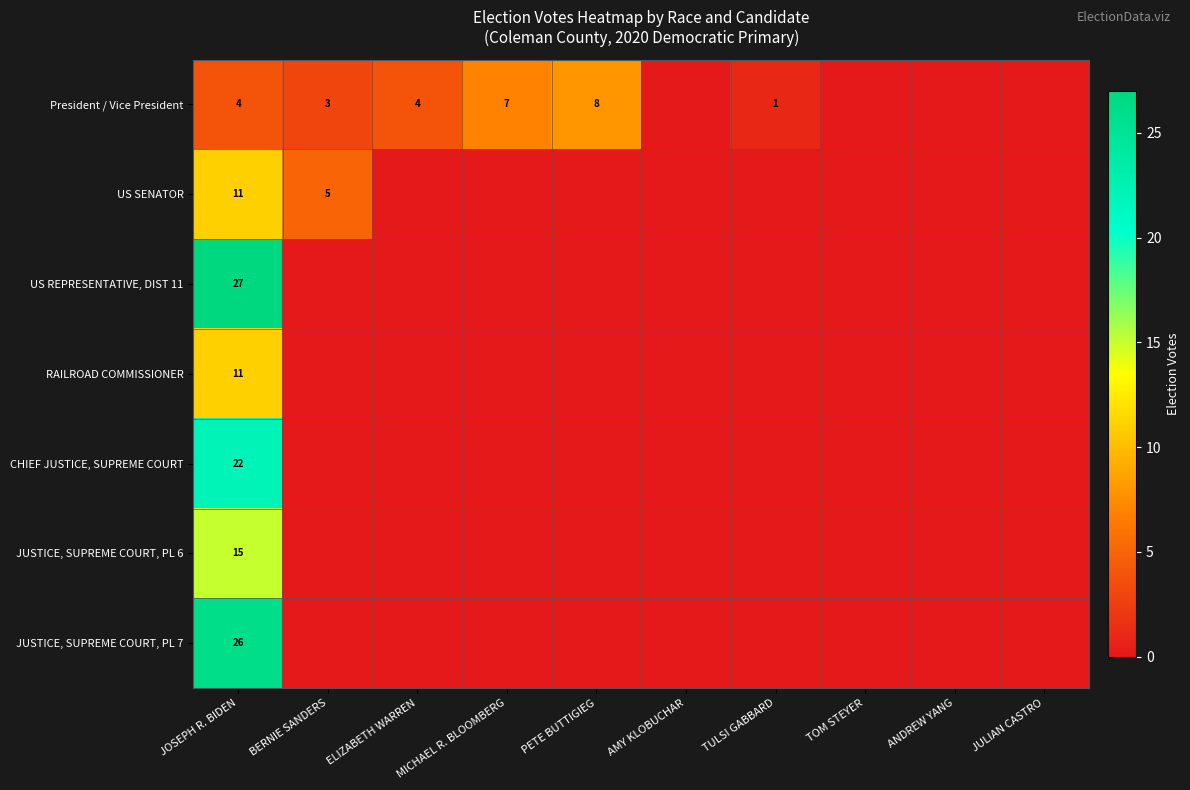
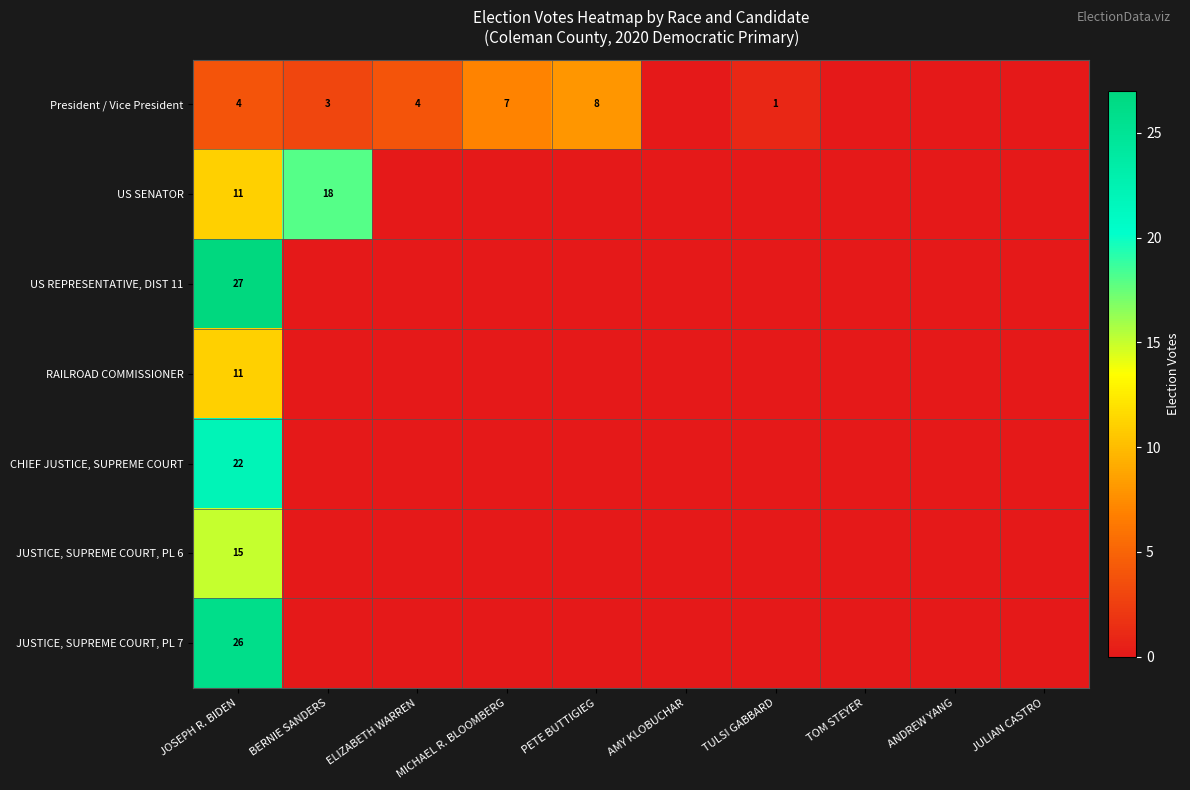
US SENATOR, BERNIE SANDERS: 5 -> 18
